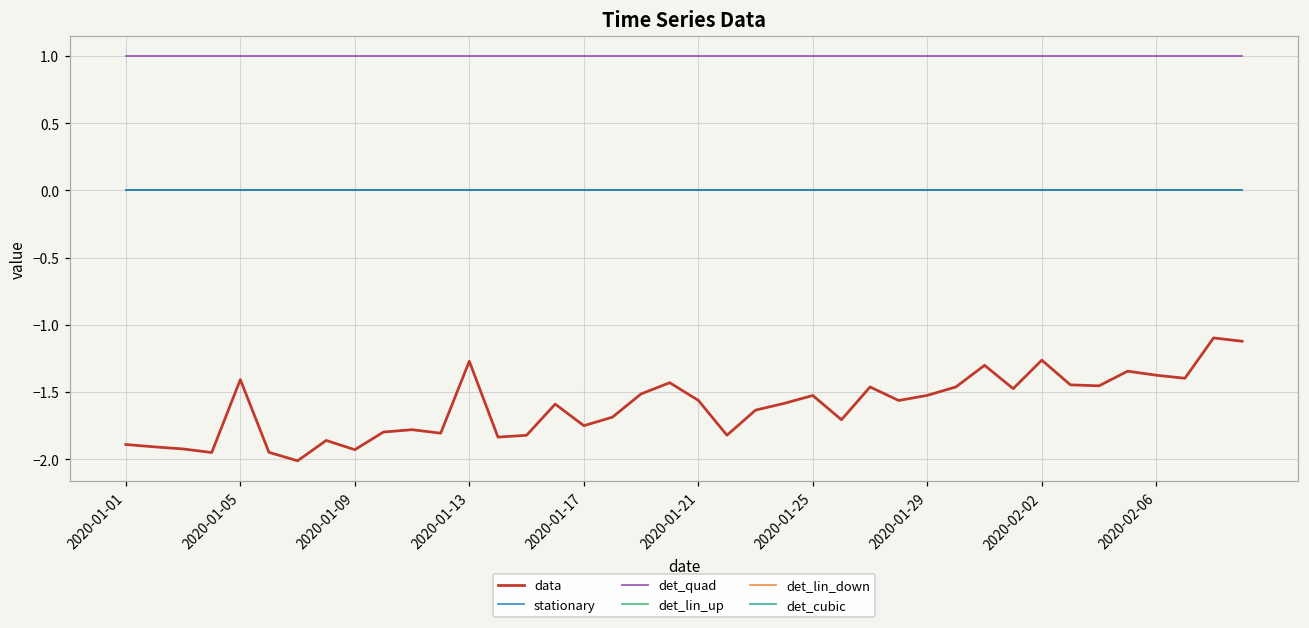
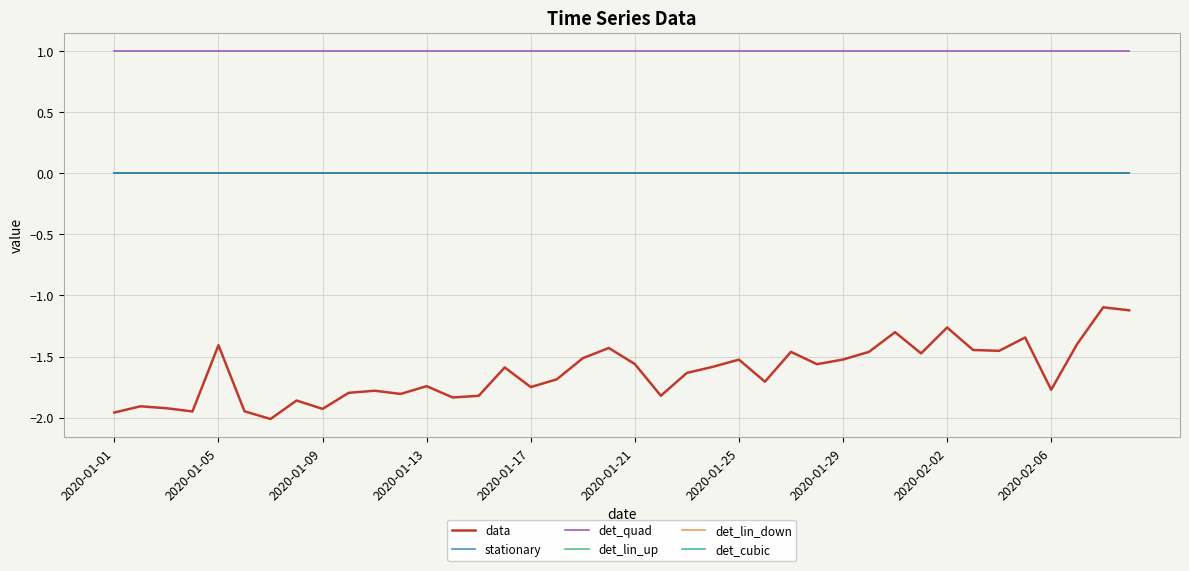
data, 2020-01-01: -1.89 -> -1.96
data, 2020-01-13: -1.27 -> -1.74
data, 2020-02-06: -1.37 -> -1.77
